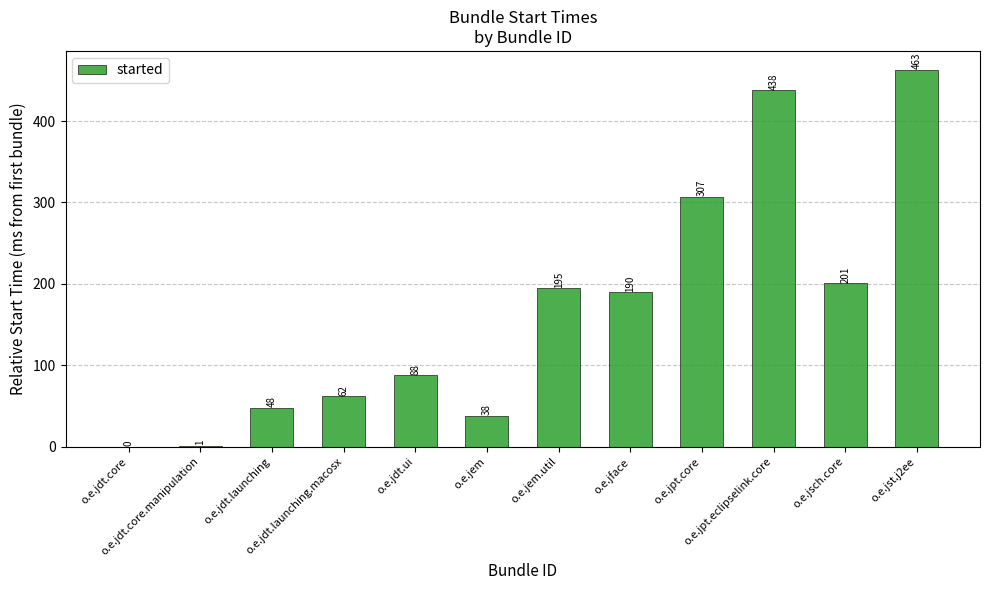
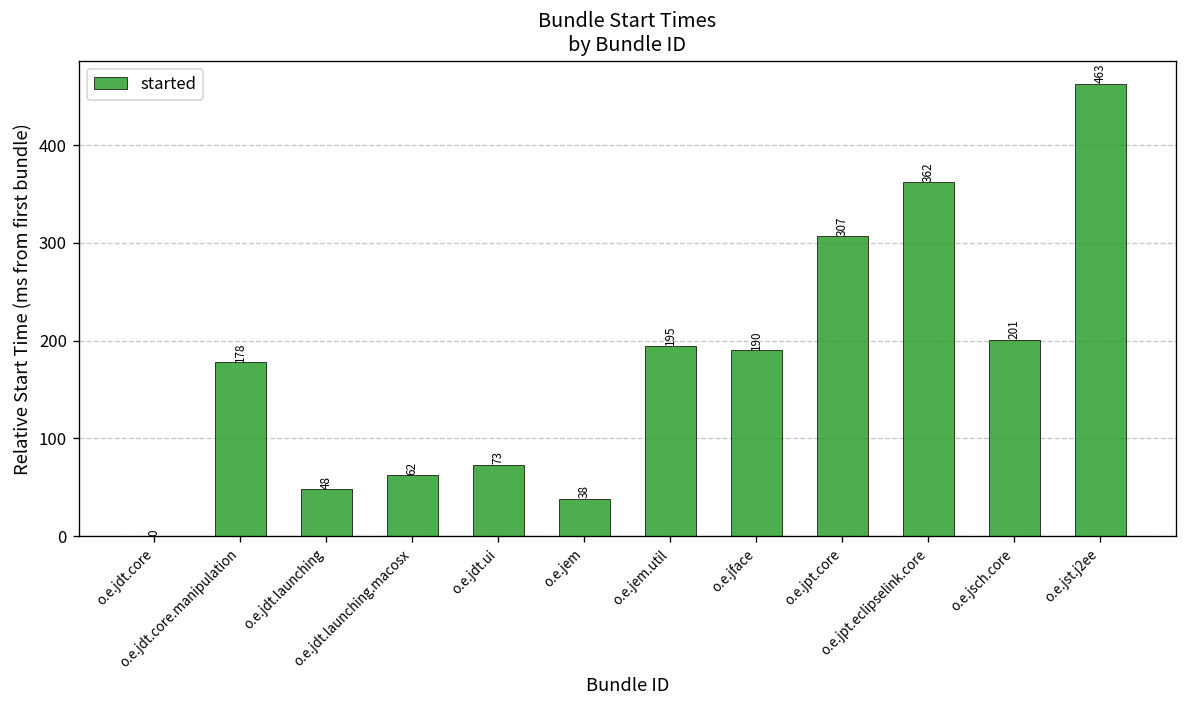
o.e.jdt.core.manipulation: 1 -> 178
o.e.jdt.ui: 88 -> 73
o.e.jpt.eclipselink.core: 438 -> 362
